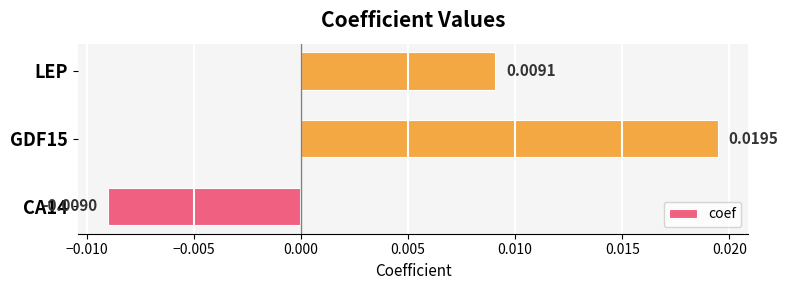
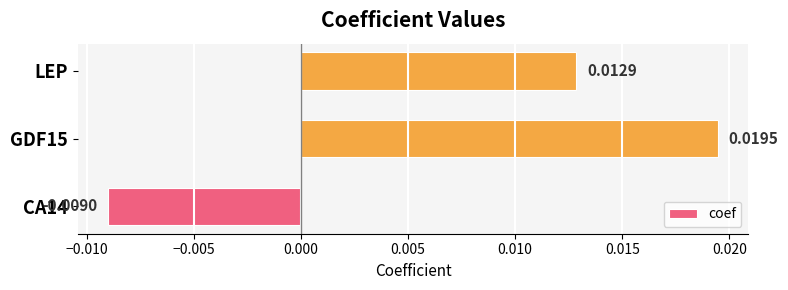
LEP: 0.0091 -> 0.0129
